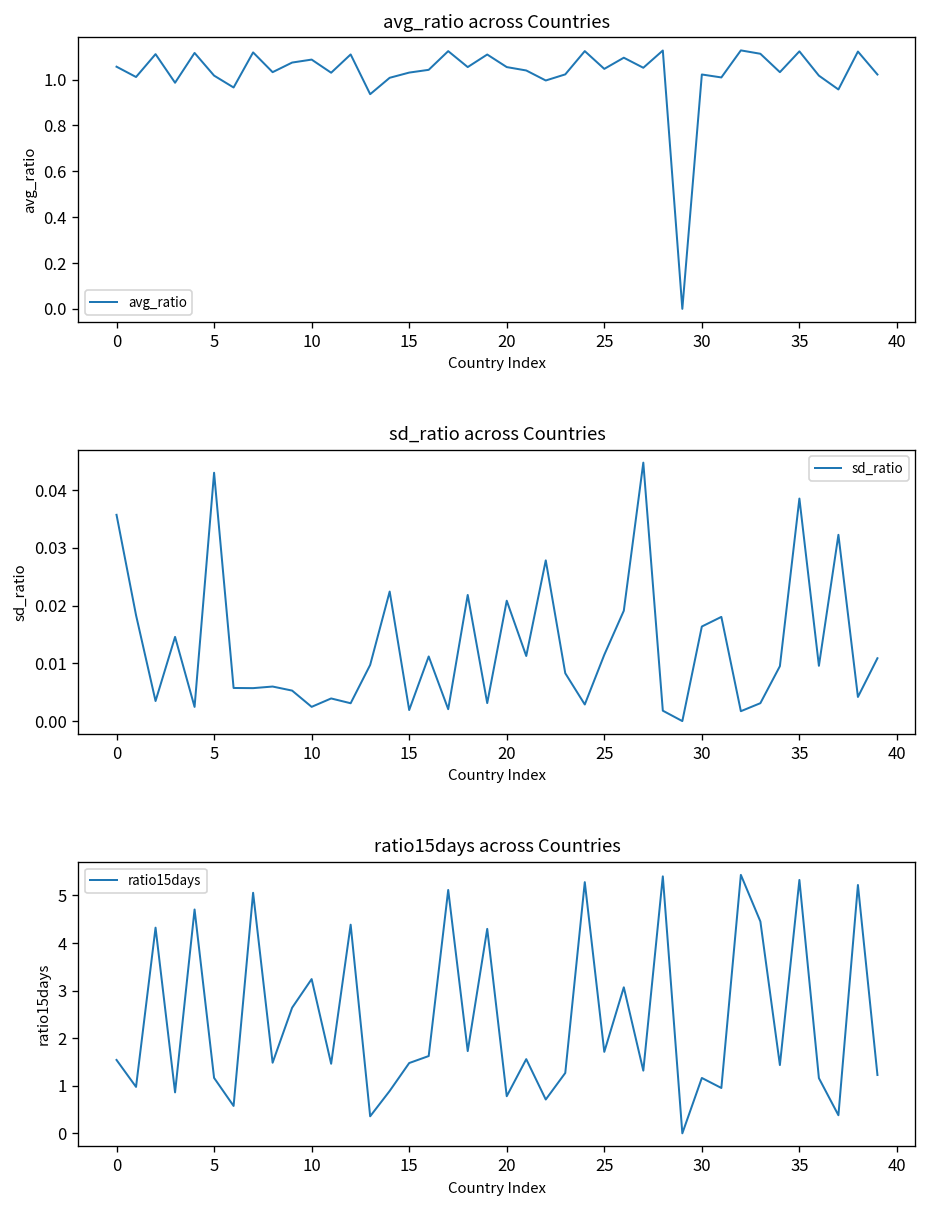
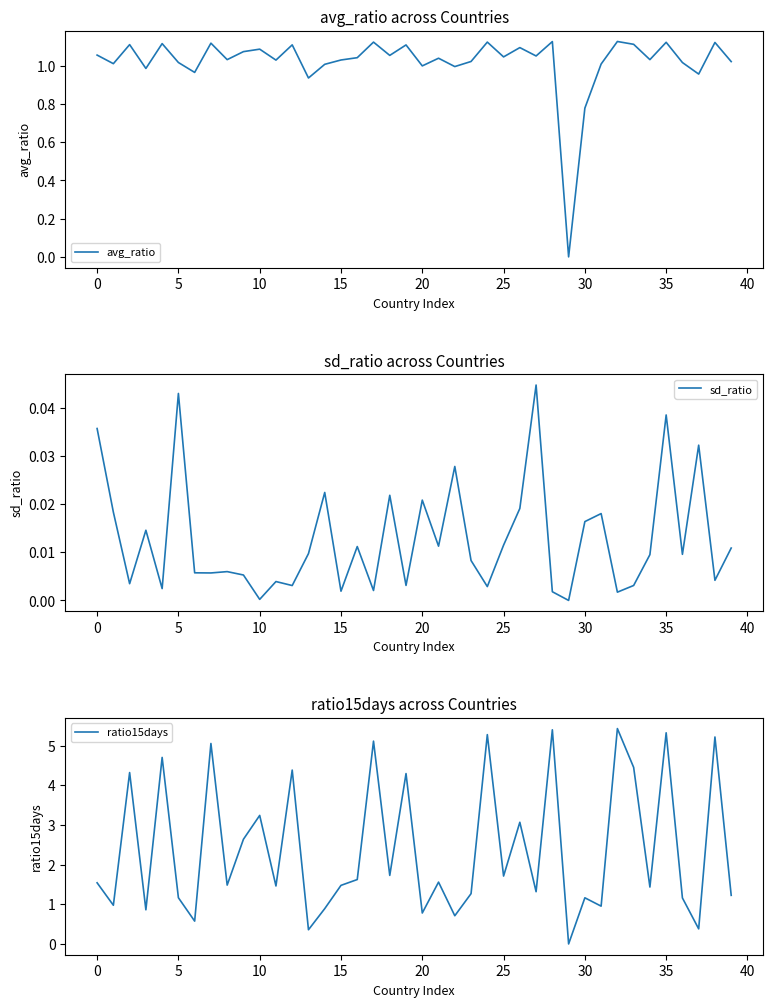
avg_ratio across Countries, 20: 1.05 -> 1.00
avg_ratio across Countries, 30: 1.02 -> 0.78
sd_ratio across Countries, 10: 0.002 -> 0.000
